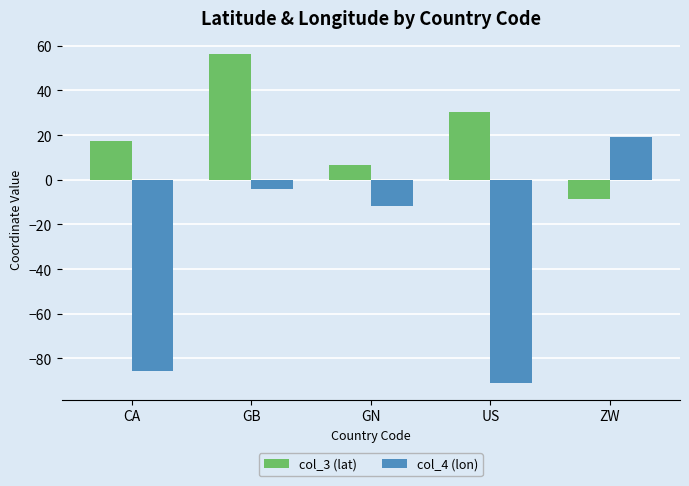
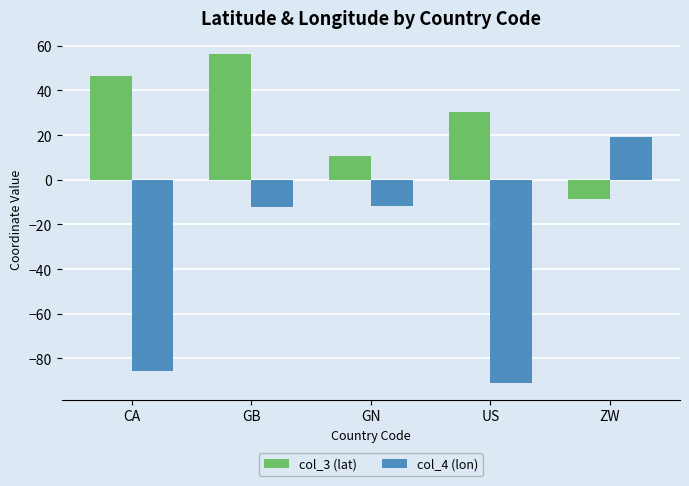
col_3 (lat), CA: 17 -> 46
col_4 (lon), GB: -4 -> -12
col_3 (lat), GN: 7 -> 11
